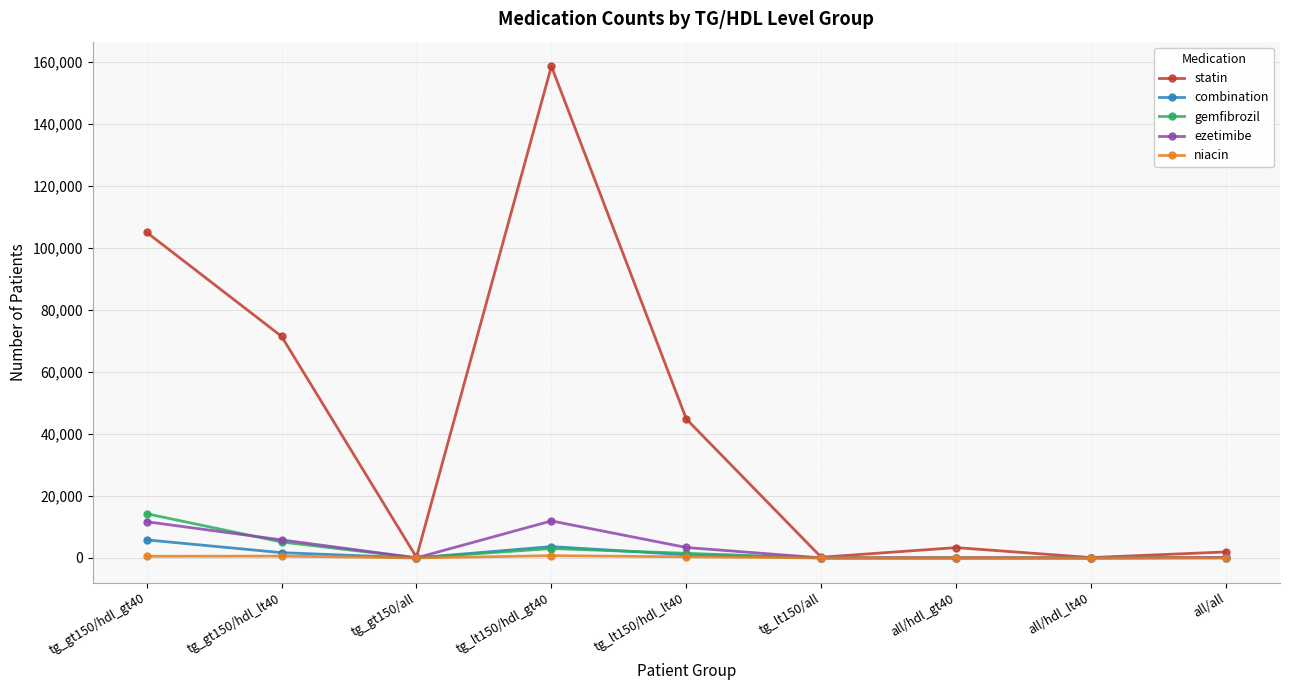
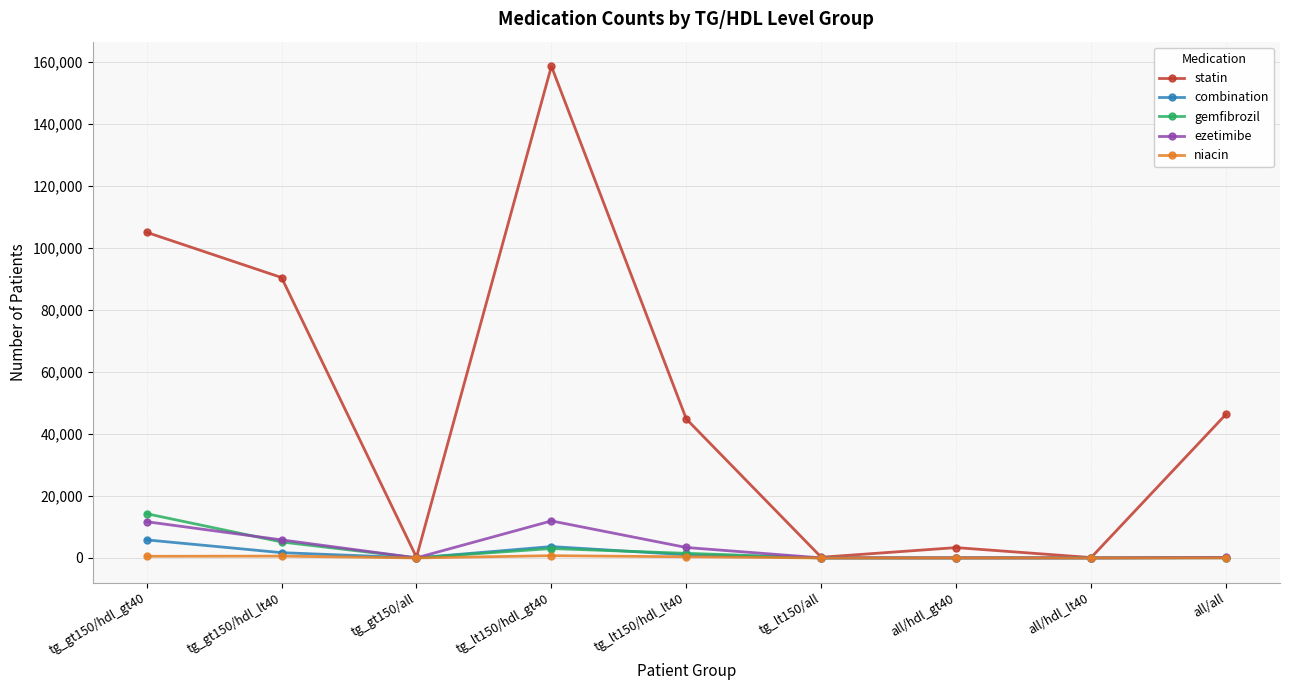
statin, tg_gt150/hdl_lt40: 72,000 -> 90,000
statin, all/all: 2,000 -> 46,000
